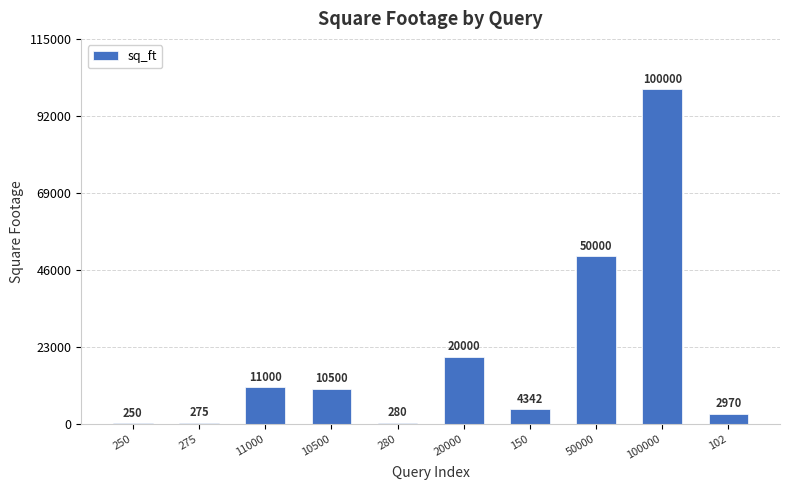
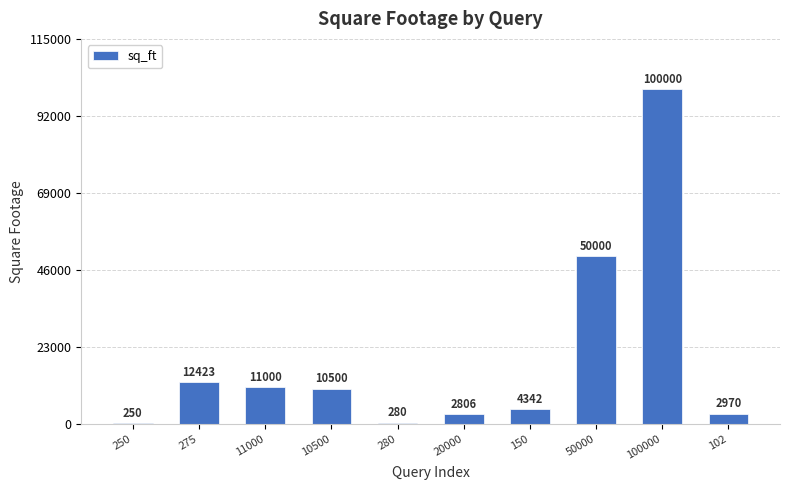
275: 275 -> 12423
20000: 20000 -> 2806
